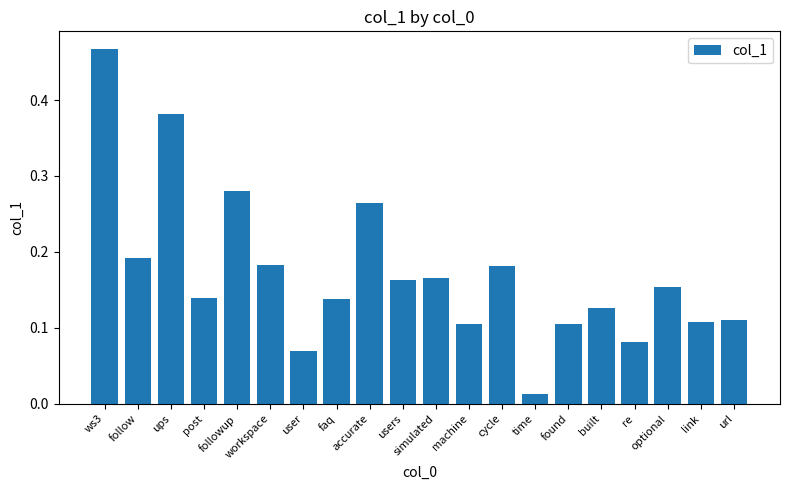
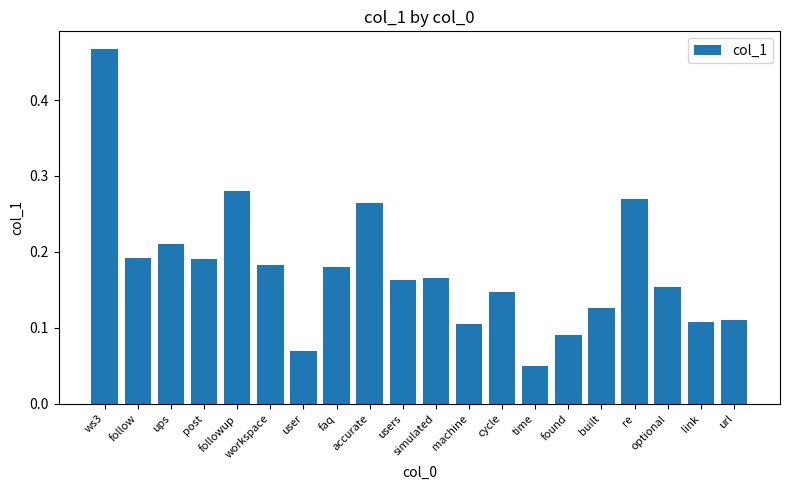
ups: 0.38 -> 0.21
post: 0.14 -> 0.19
faq: 0.14 -> 0.18
cycle: 0.18 -> 0.15
time: 0.01 -> 0.05
found: 0.10 -> 0.09
re: 0.08 -> 0.27
